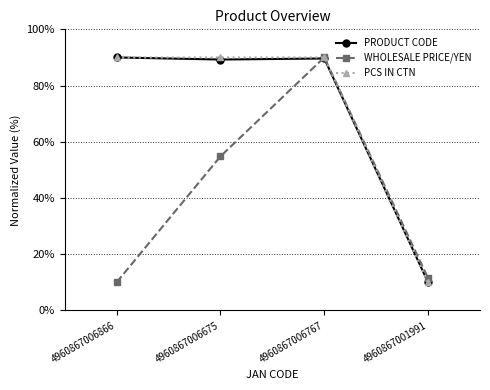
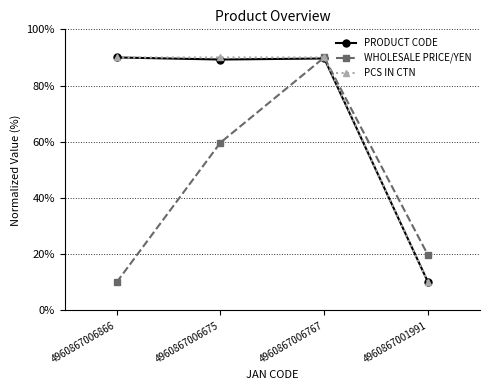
WHOLESALE PRICE/YEN, 4960867006675: 55% -> 60%
WHOLESALE PRICE/YEN, 4960867001991: 11% -> 20%
